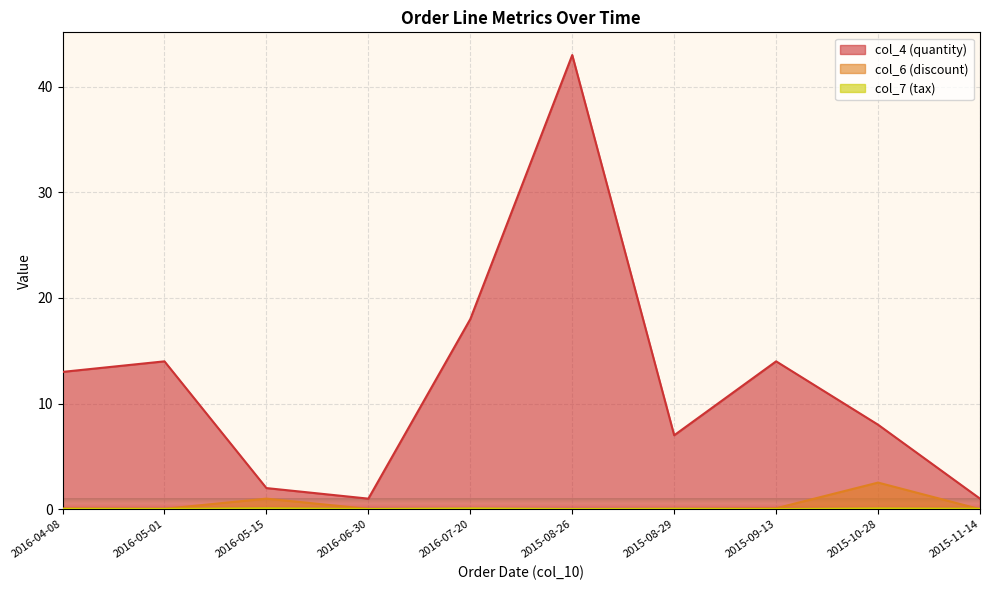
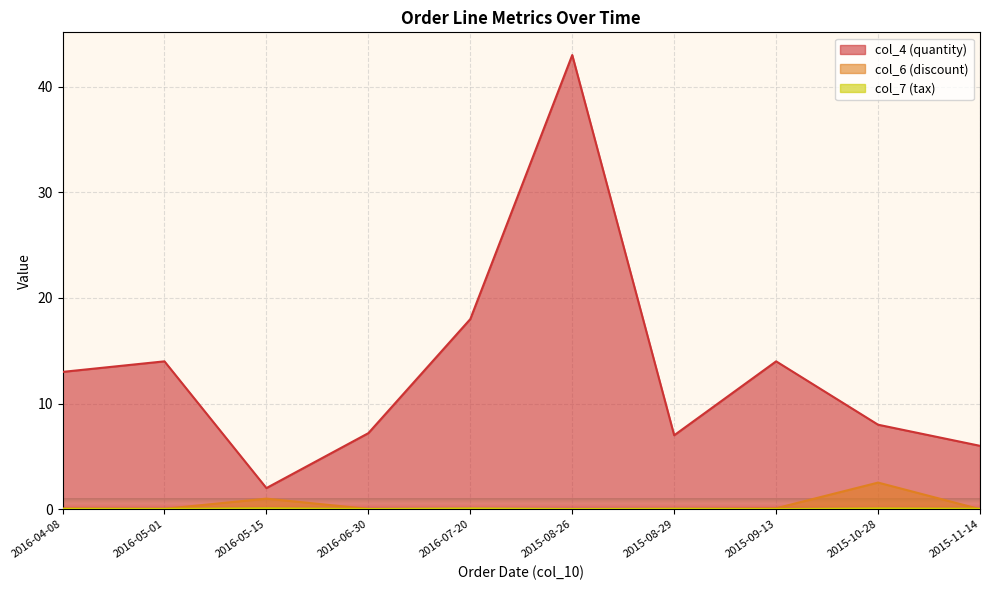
col_4 (quantity), 2016-06-30: 1.0 -> 7.2
col_4 (quantity), 2015-11-14: 1 -> 6
